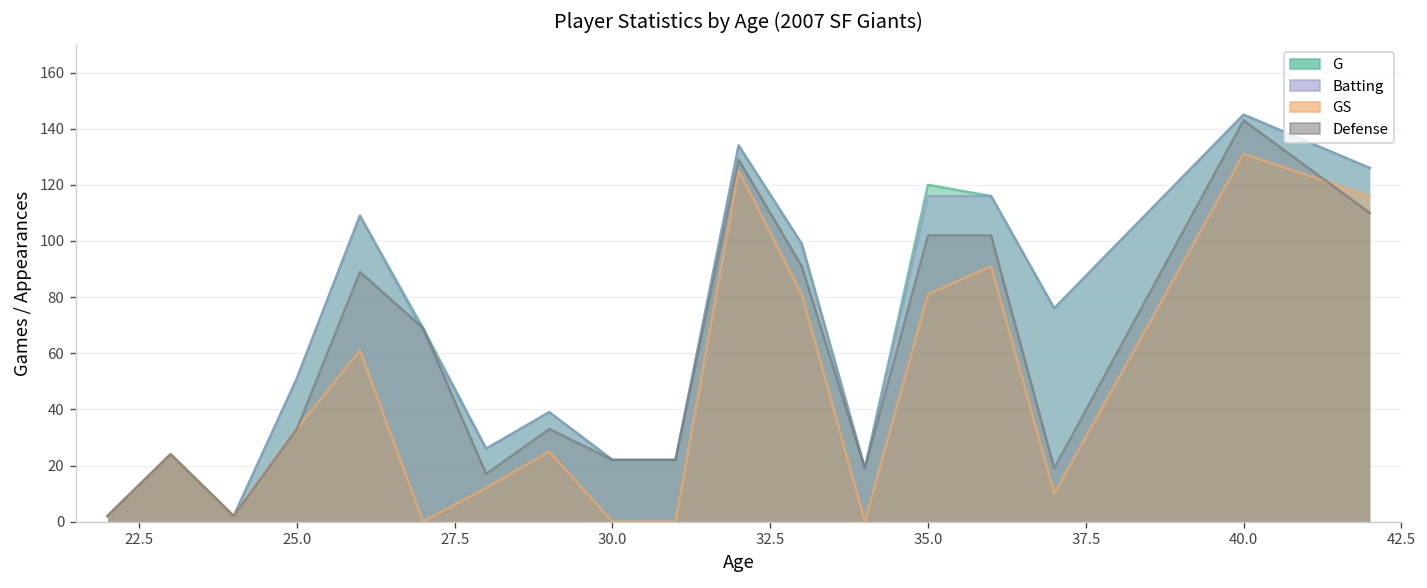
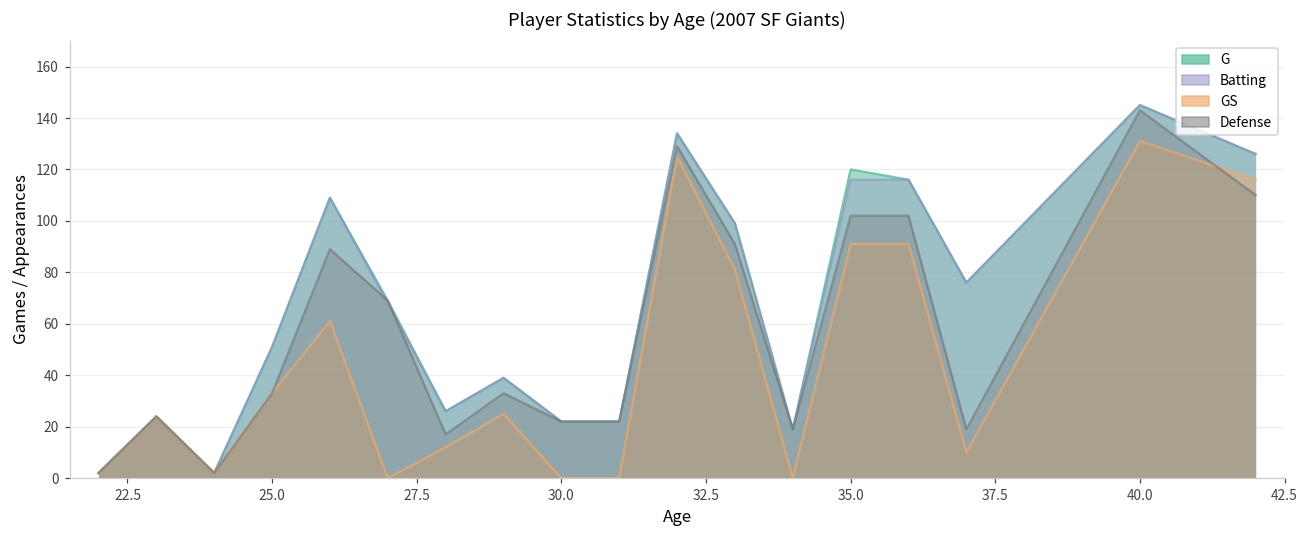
GS, 35.0: 81 -> 91
